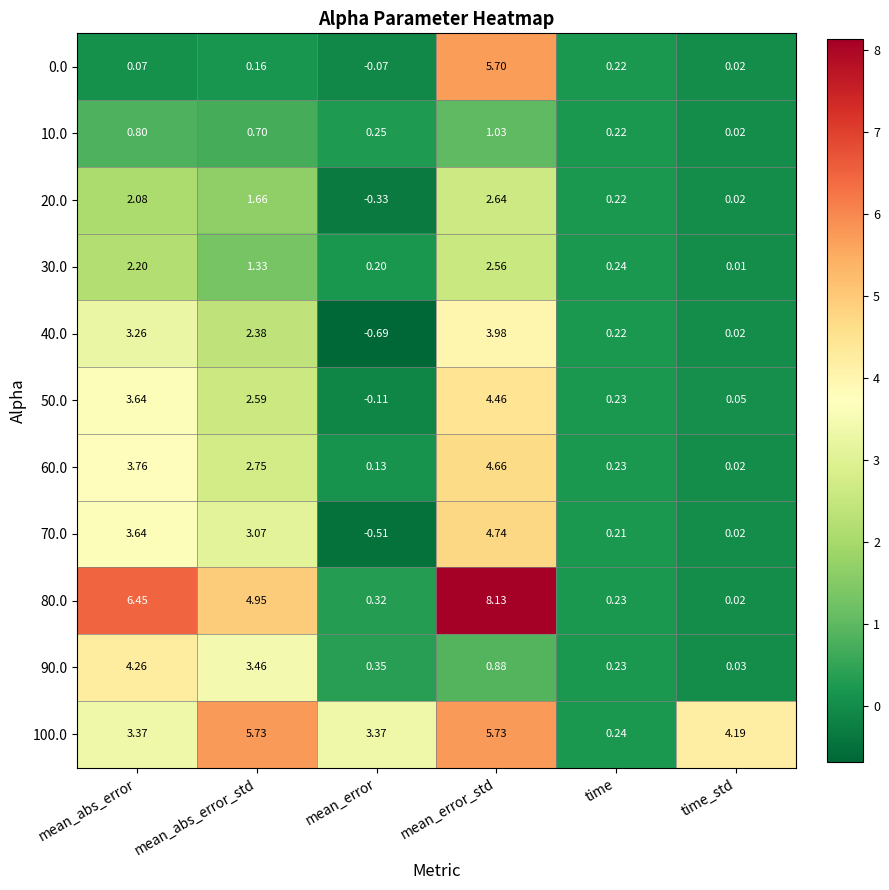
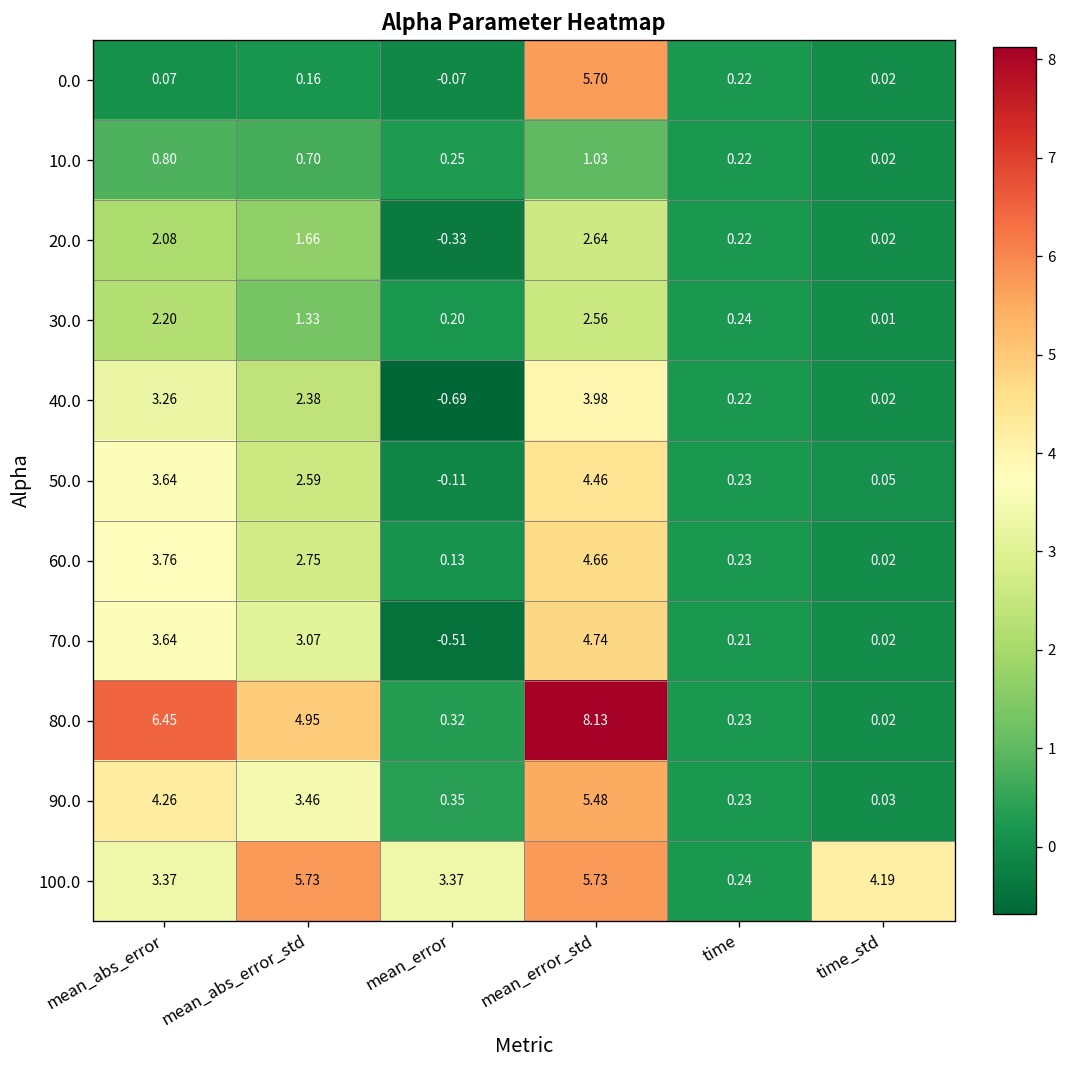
90.0, mean_error_std: 0.88 -> 5.48
